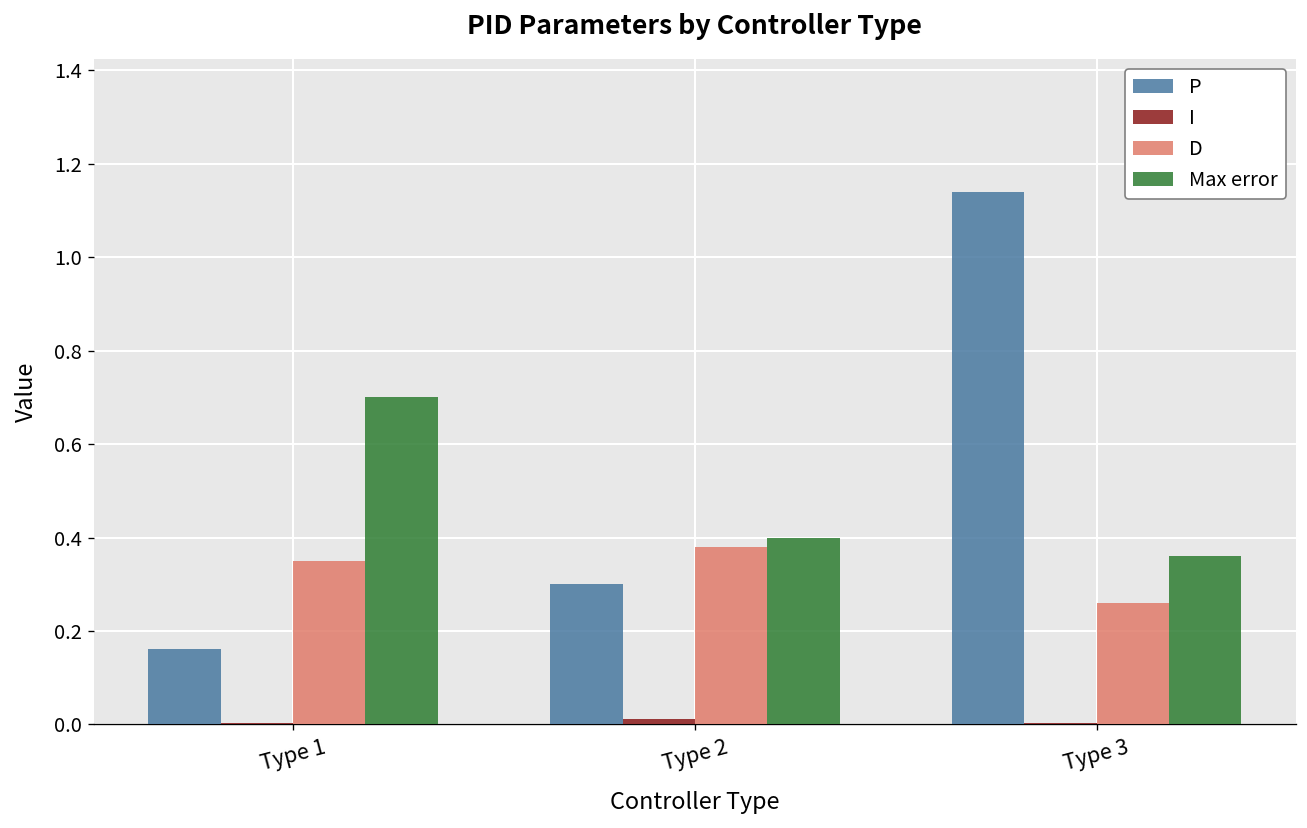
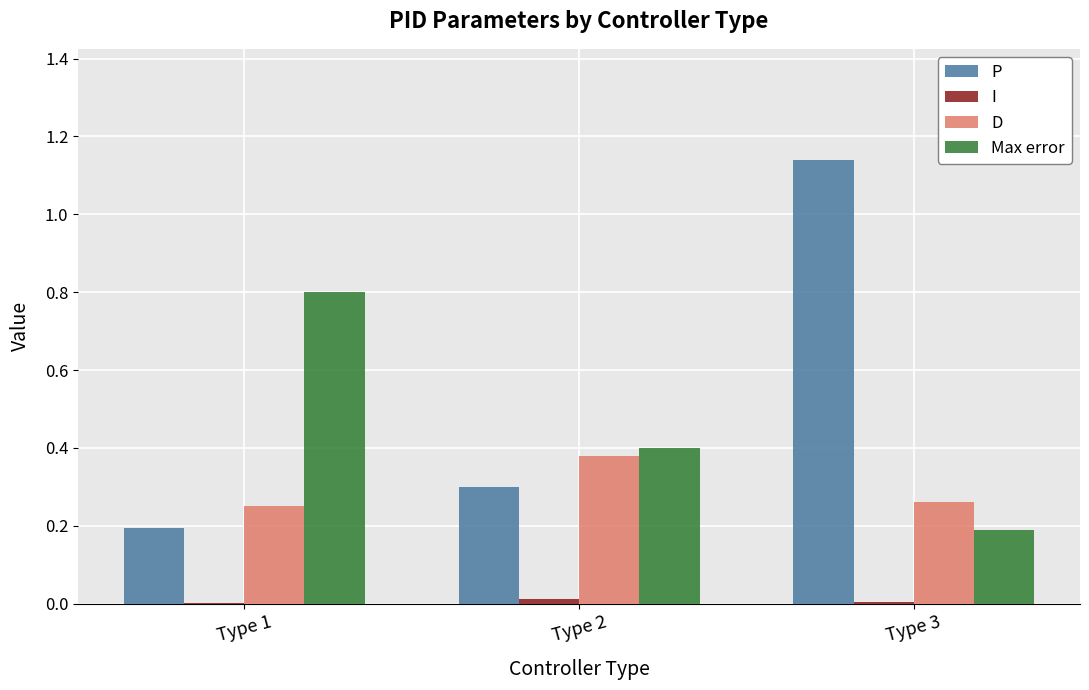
P, Type 1: 0.16 -> 0.20
D, Type 1: 0.35 -> 0.25
Max error, Type 1: 0.7 -> 0.8
Max error, Type 3: 0.36 -> 0.19
